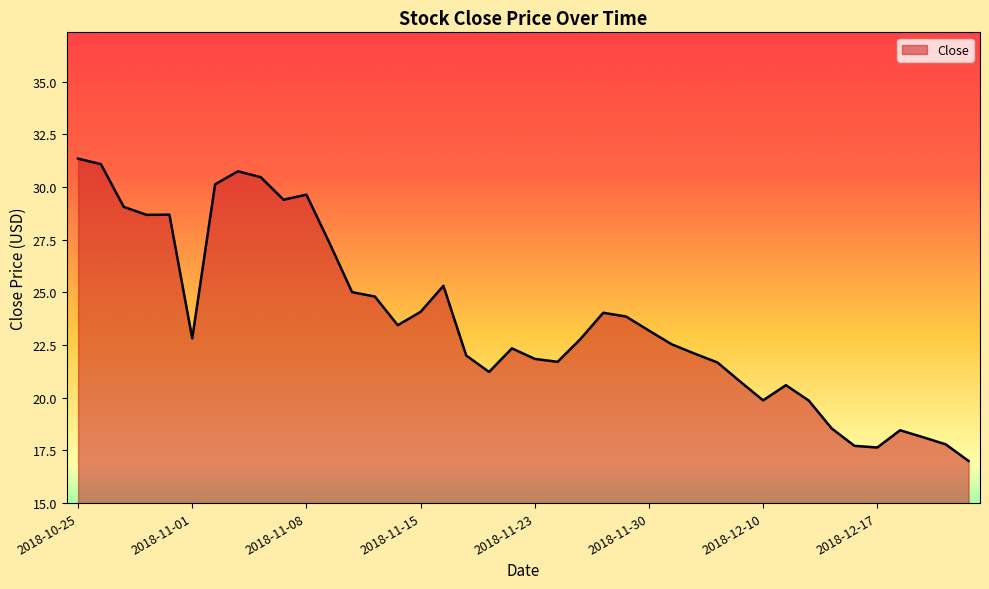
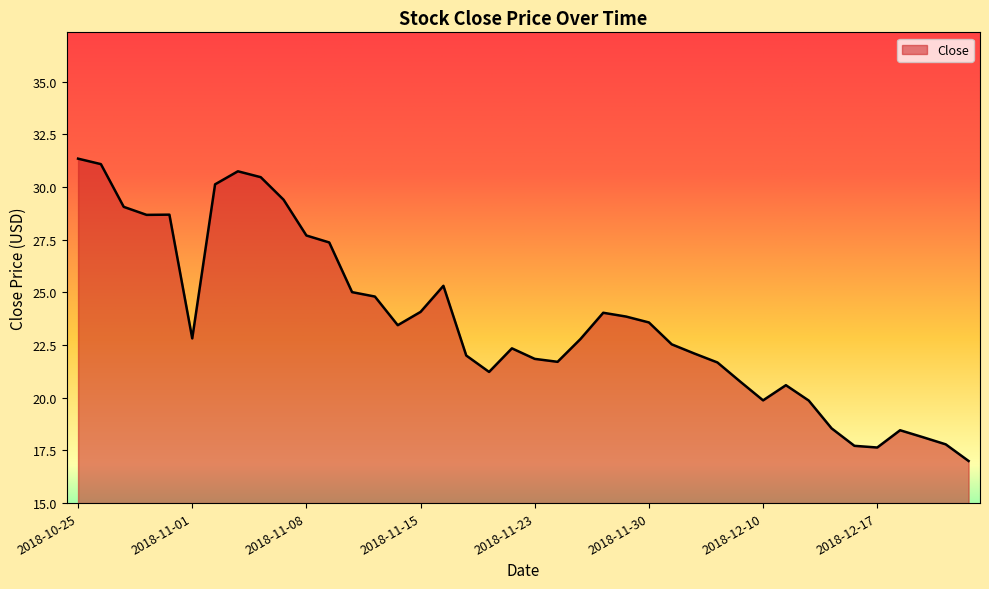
2018-11-08: 29.6 -> 27.7
2018-11-30: 23.2 -> 23.6
